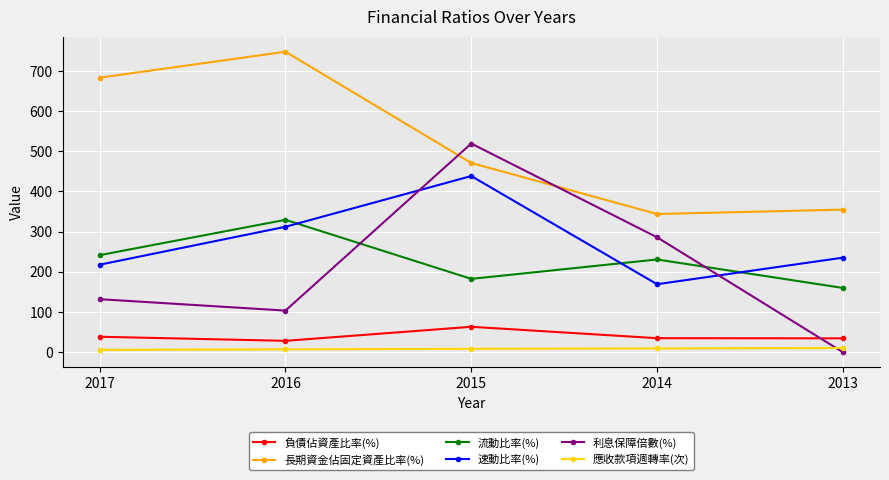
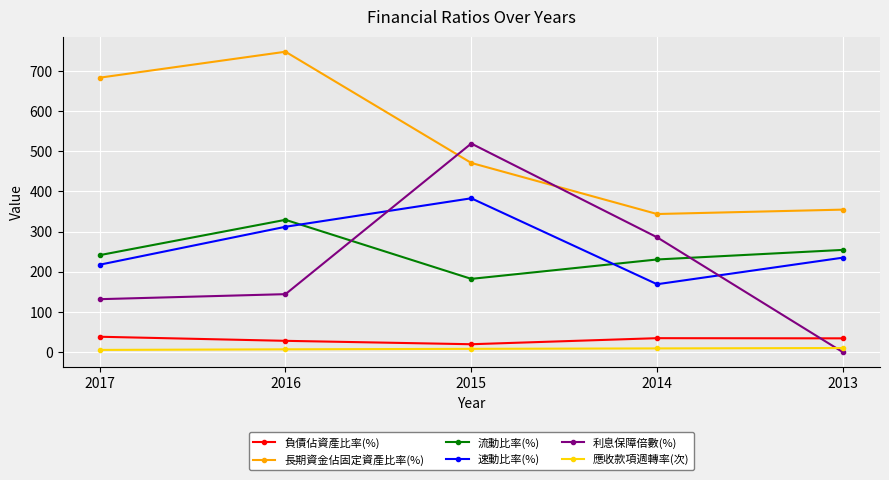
利息保障倍數(%), 2016: 100 -> 140
負債佔資產比率(%), 2015: 60 -> 20
速動比率(%), 2015: 440 -> 380
流動比率(%), 2013: 160 -> 250
